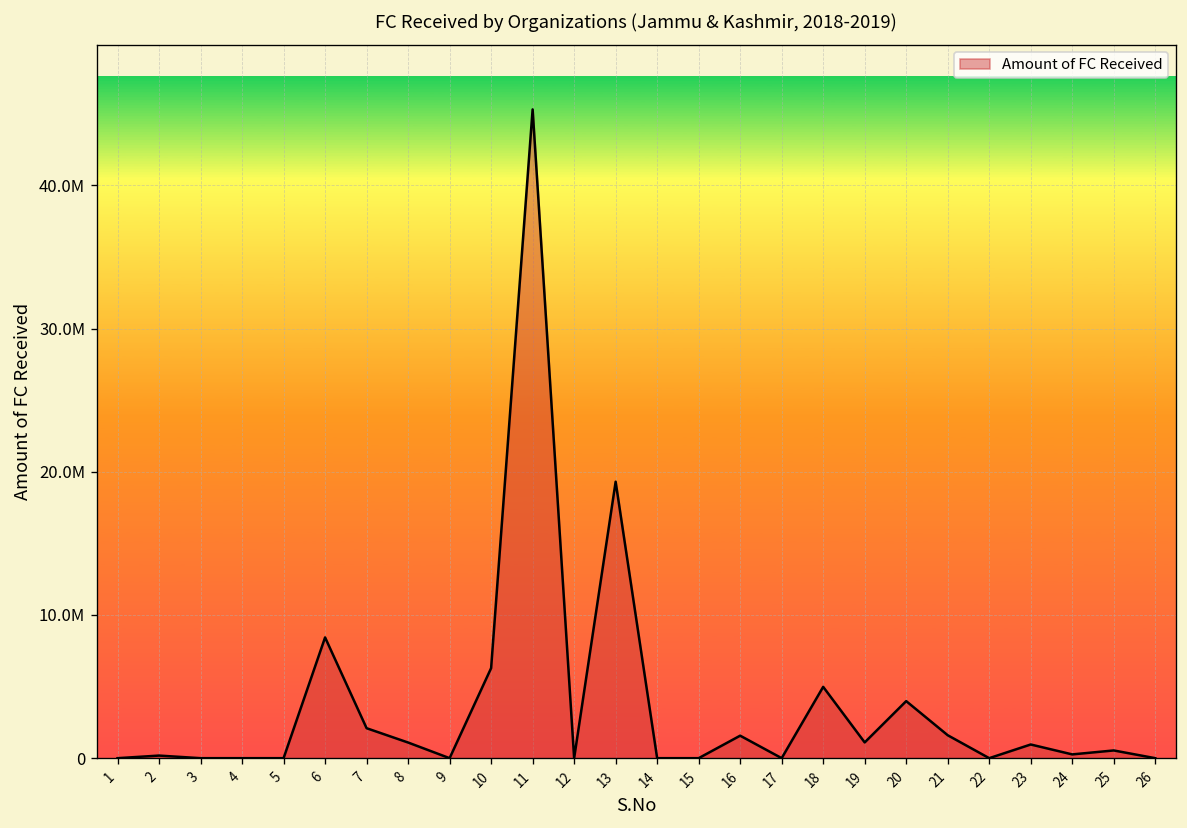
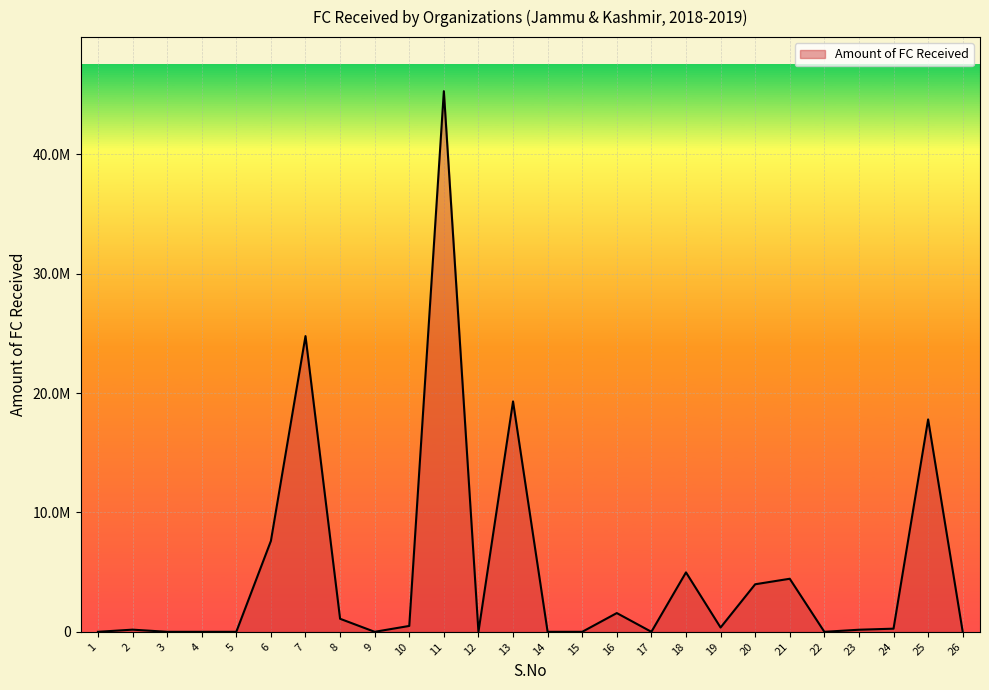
6: 8400000 -> 7600000
7: 2100000 -> 24800000
10: 6300000 -> 500000
19: 1100000 -> 400000
21: 1600000 -> 4400000
23: 1000000 -> 200000
25: 500000 -> 17800000
